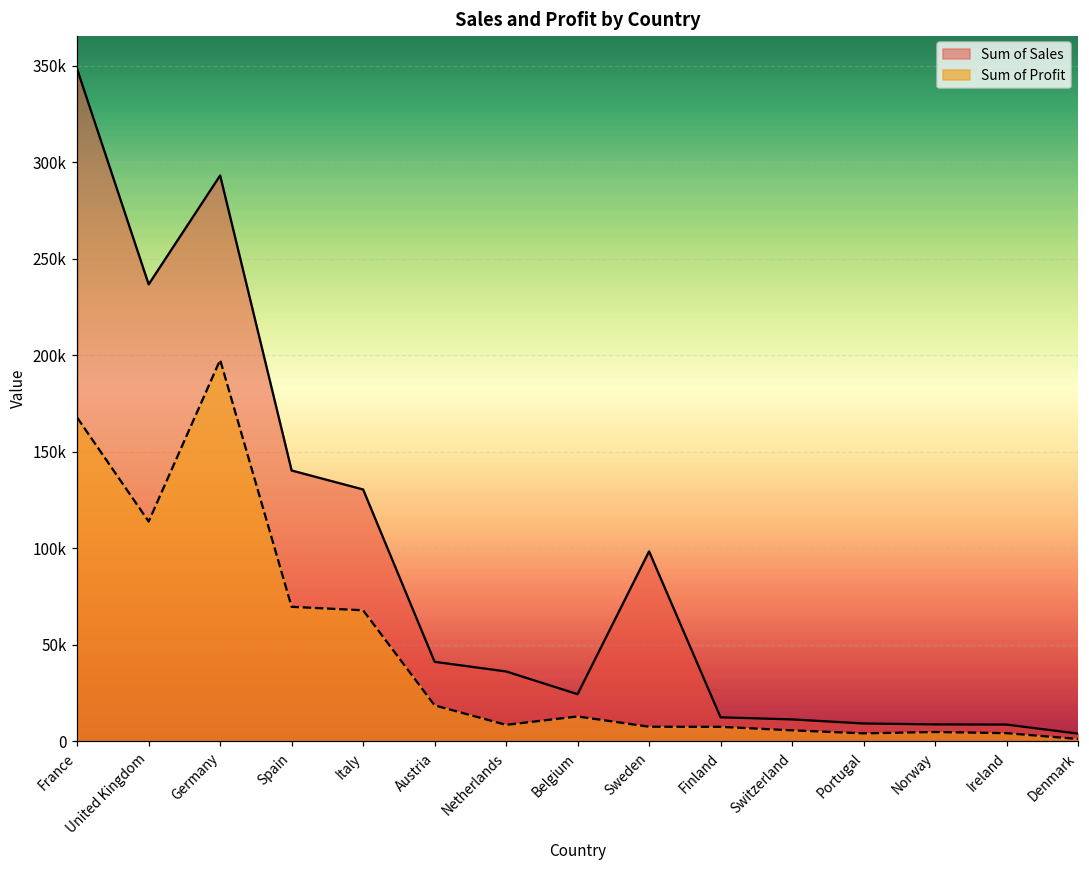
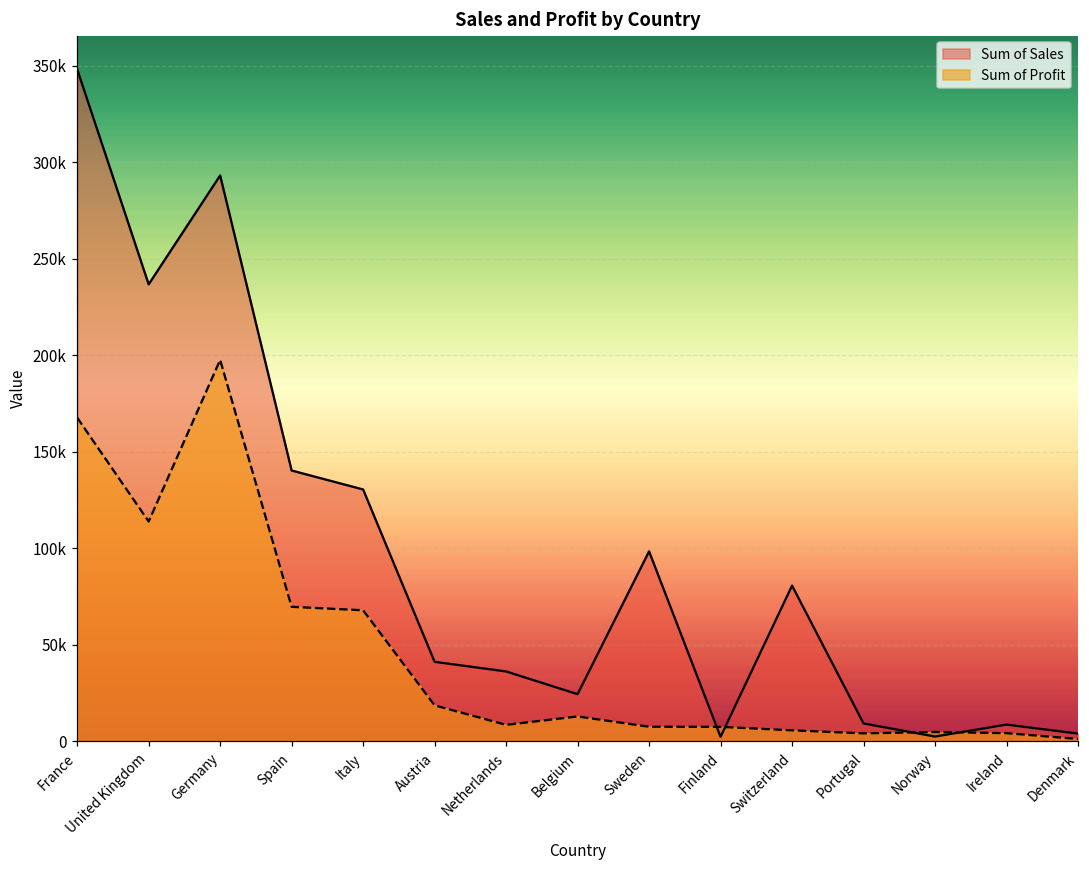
Sum of Sales, Finland: 13000 -> 2000
Sum of Sales, Switzerland: 11000 -> 81000
Sum of Sales, Norway: 9000 -> 3000
